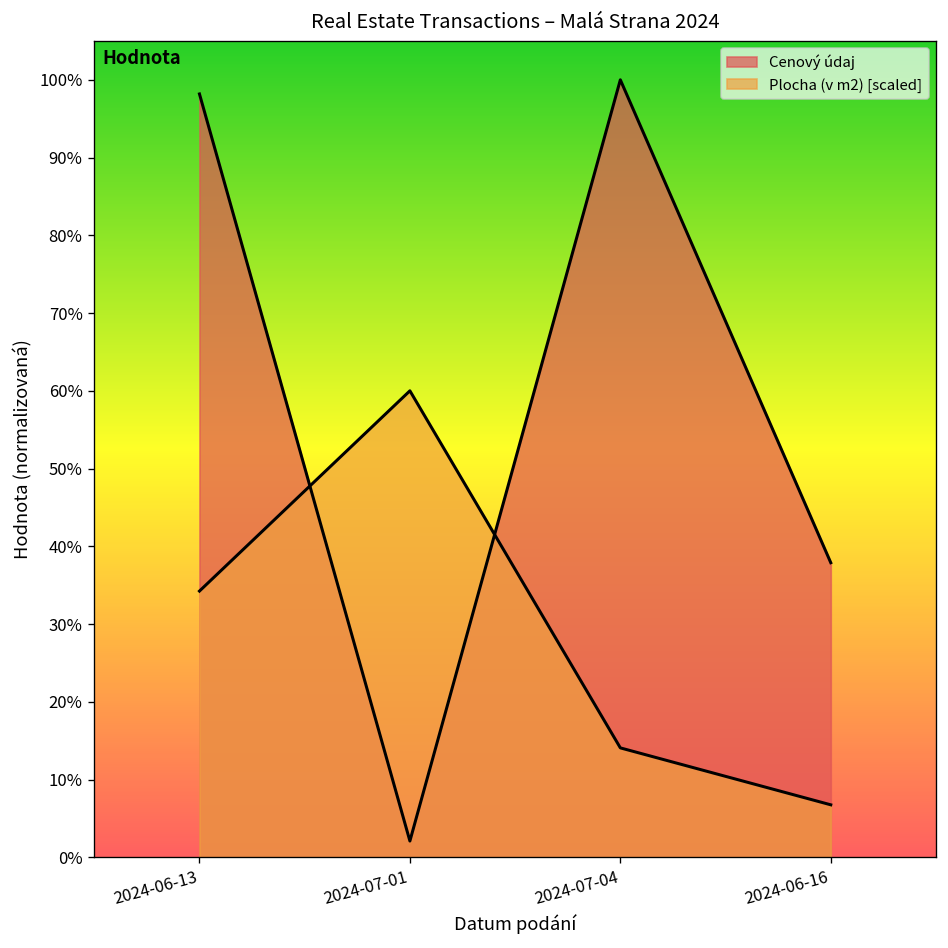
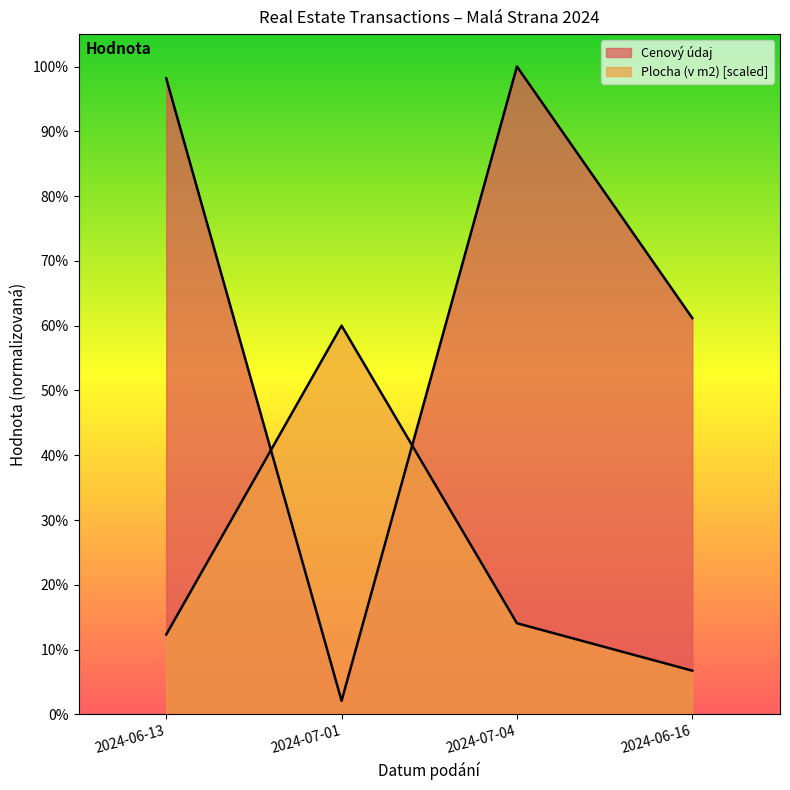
Plocha (v m2) [scaled], 2024-06-13: 34% -> 12%
Cenový údaj, 2024-06-16: 38% -> 61%
